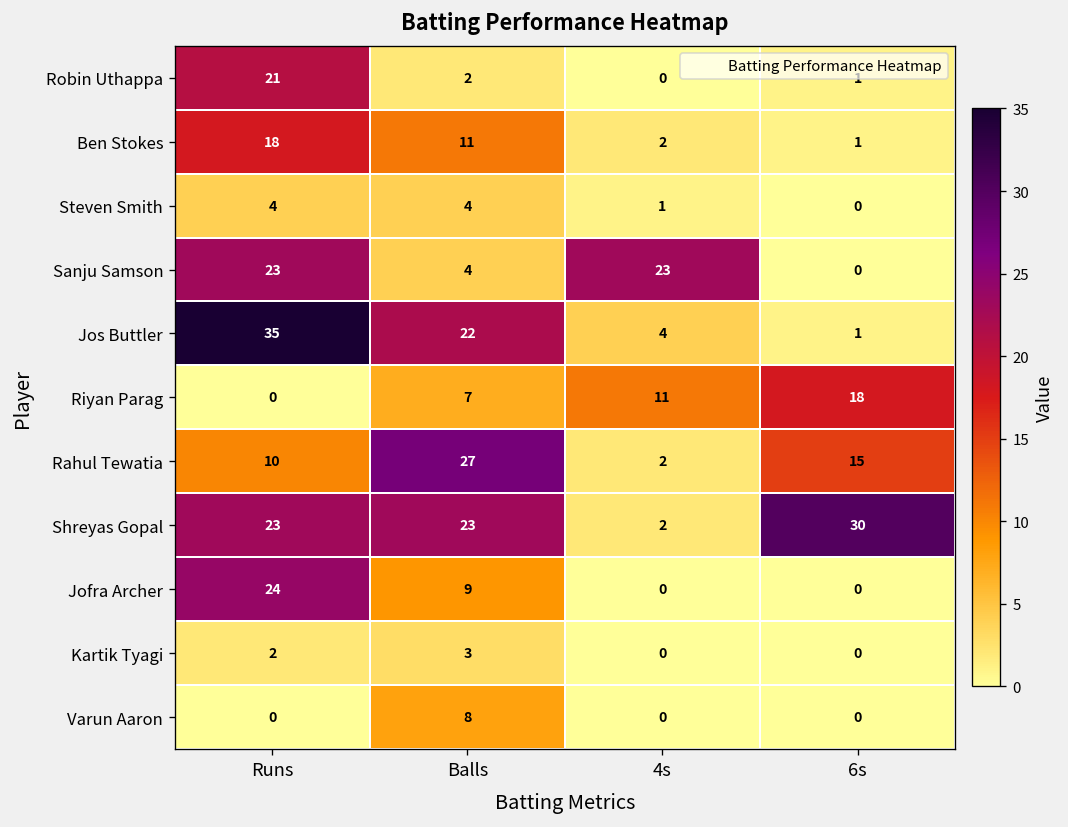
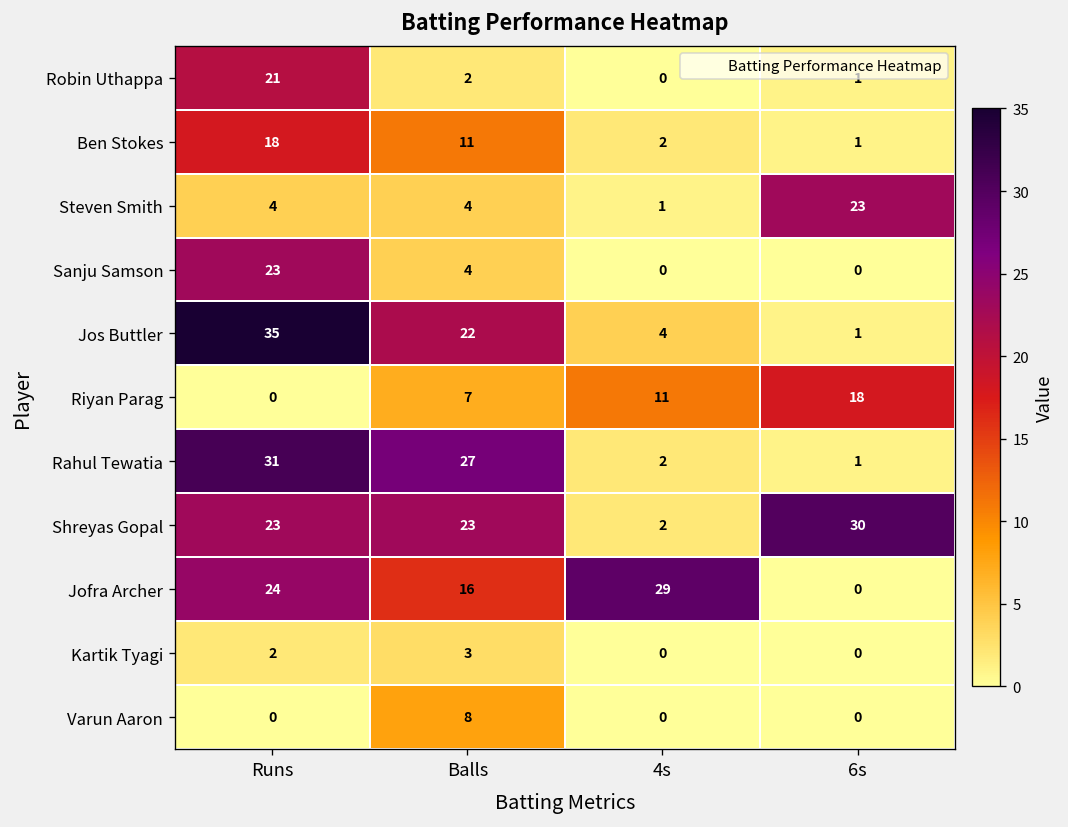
Steven Smith, 6s: 0 -> 23
Sanju Samson, 4s: 23 -> 0
Rahul Tewatia, Runs: 10 -> 31
Rahul Tewatia, 6s: 15 -> 1
Jofra Archer, Balls: 9 -> 16
Jofra Archer, 4s: 0 -> 29
